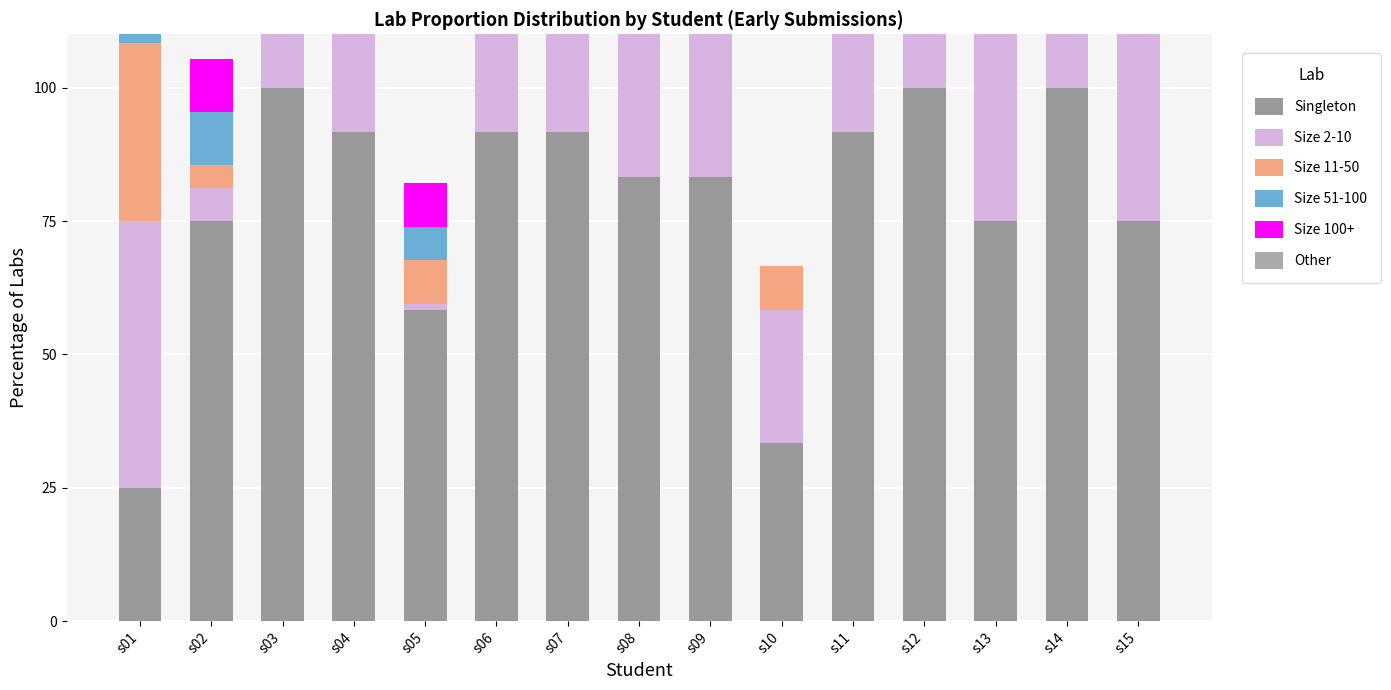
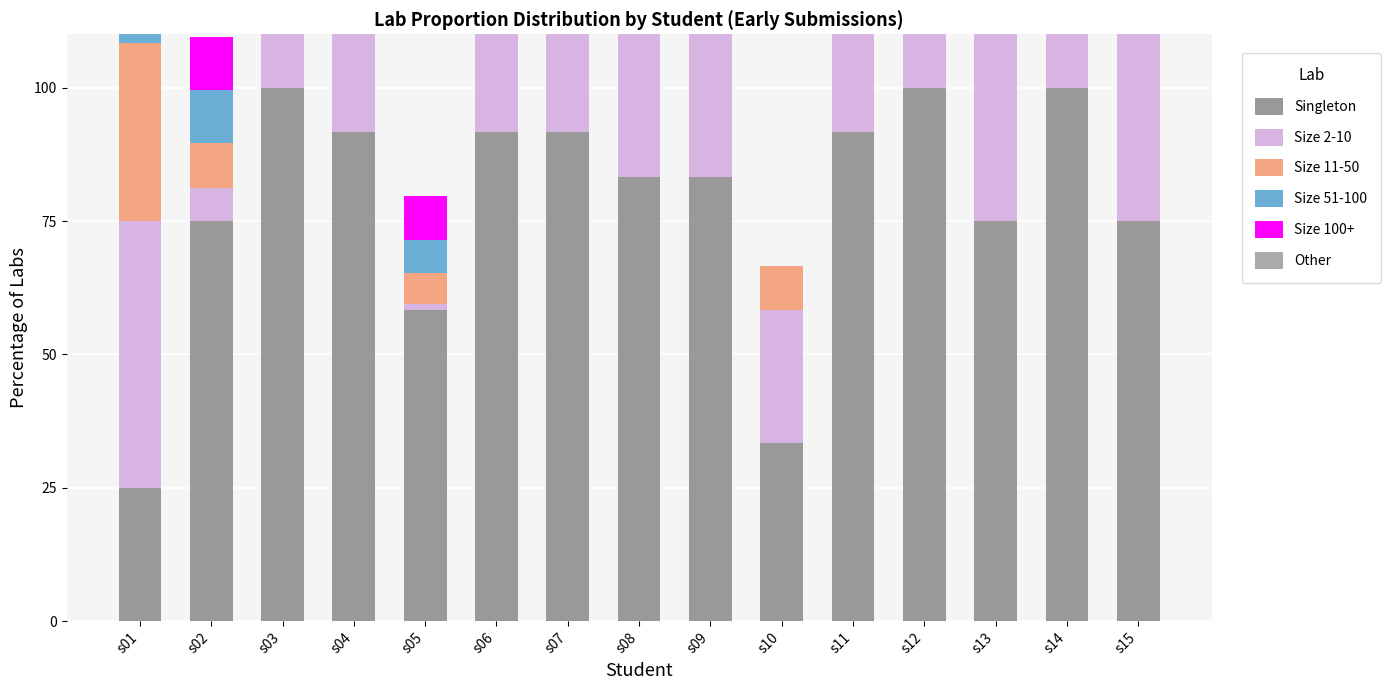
Size 11-50, s02: 4 -> 8
Size 11-50, s05: 8 -> 6
